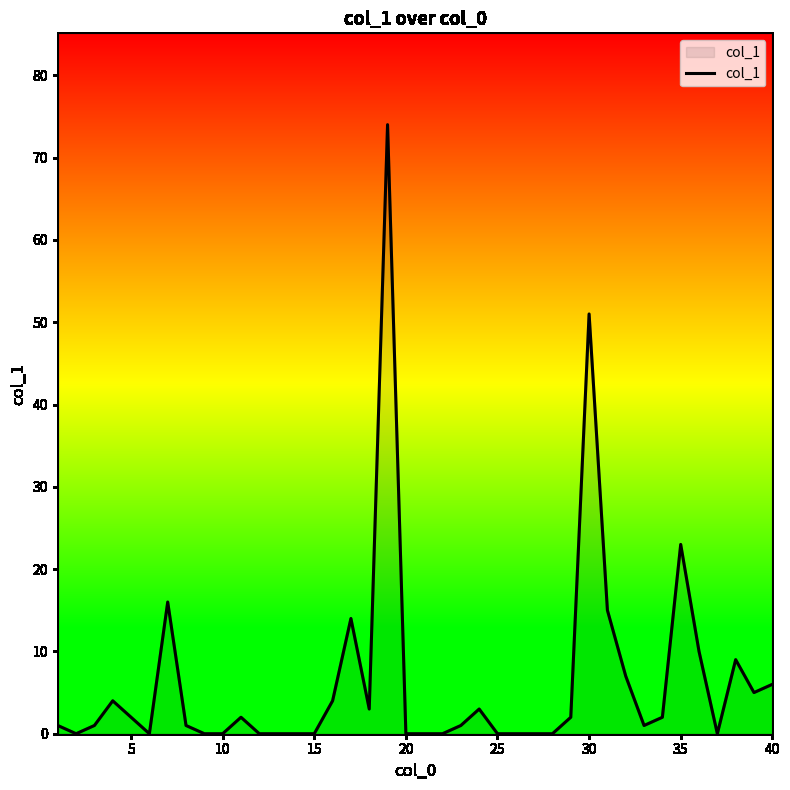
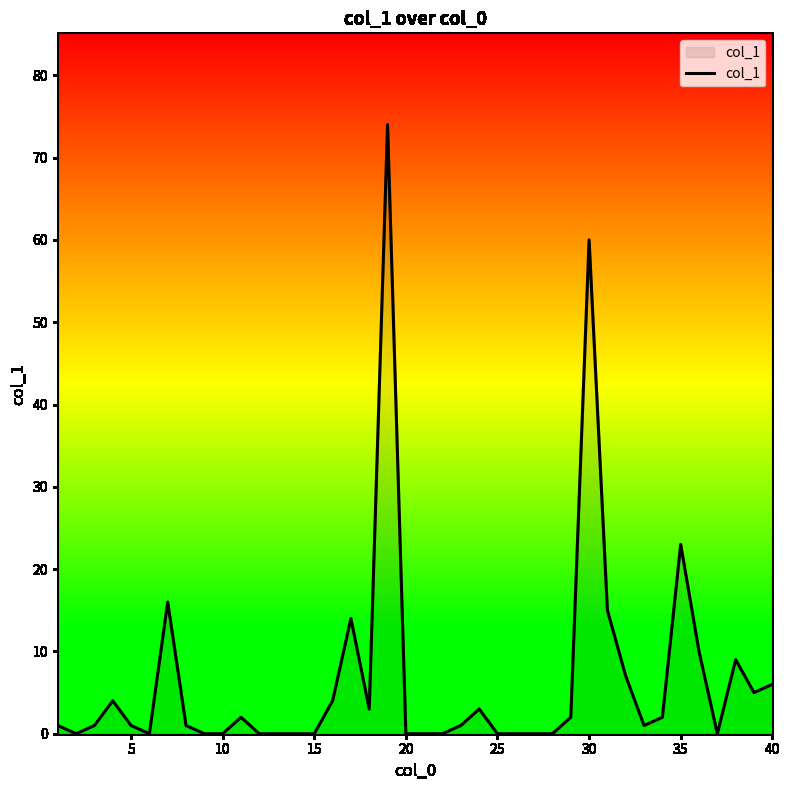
5: 2 -> 1
30: 51 -> 60
